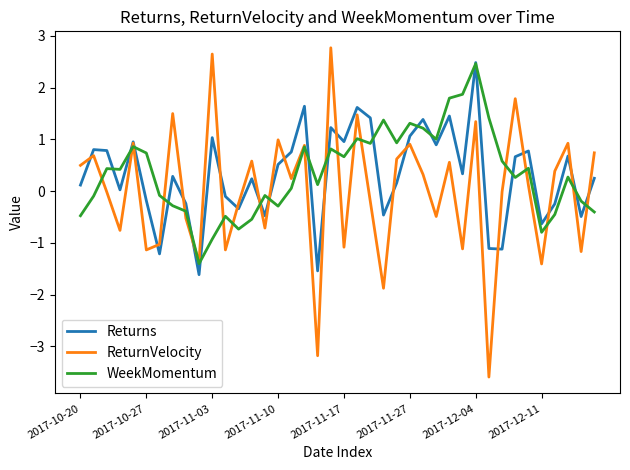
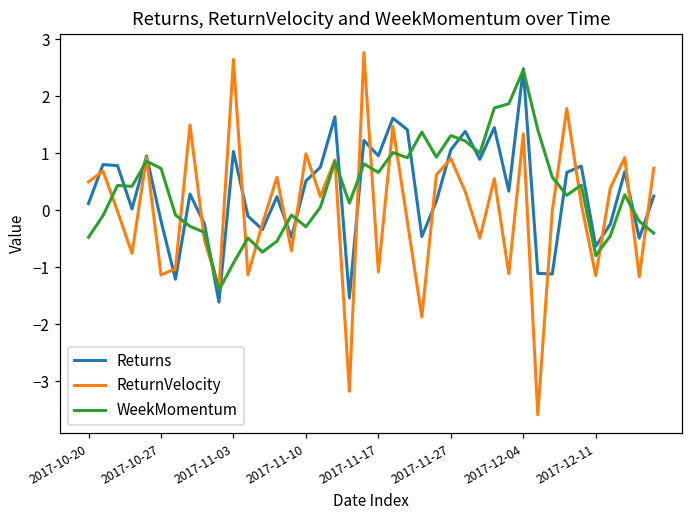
ReturnVelocity, 2017-12-11: -1.4 -> -1.2
